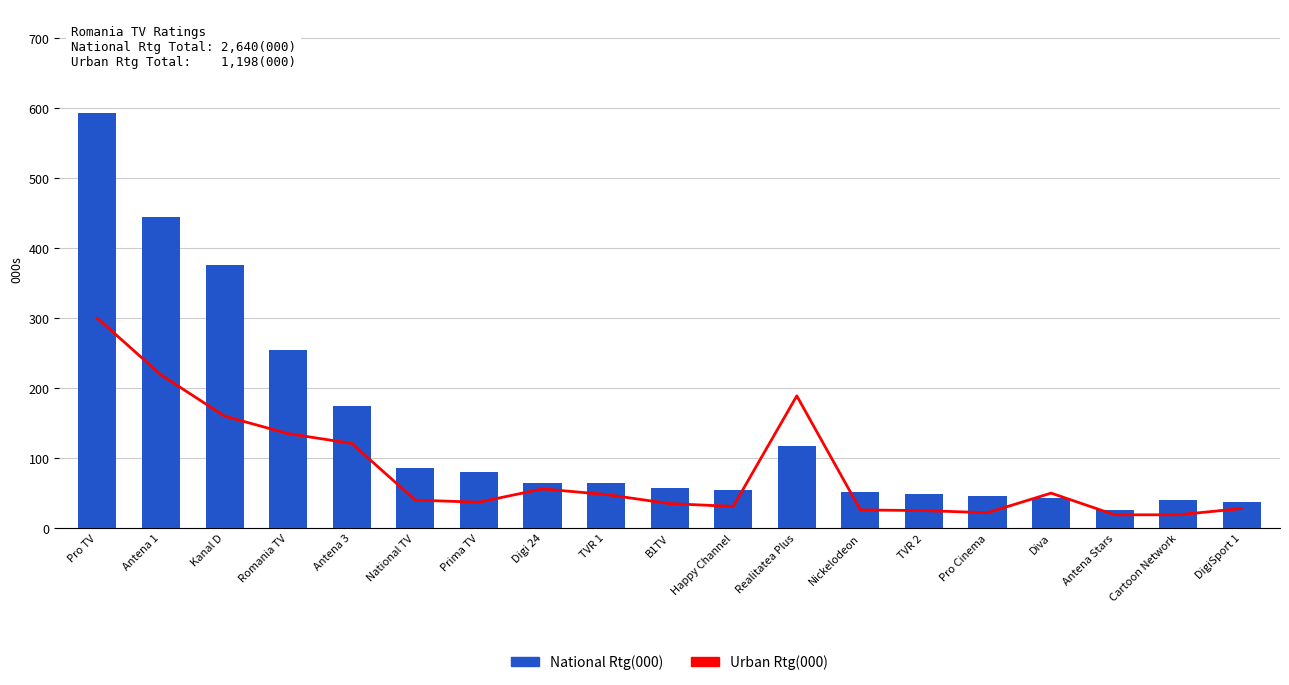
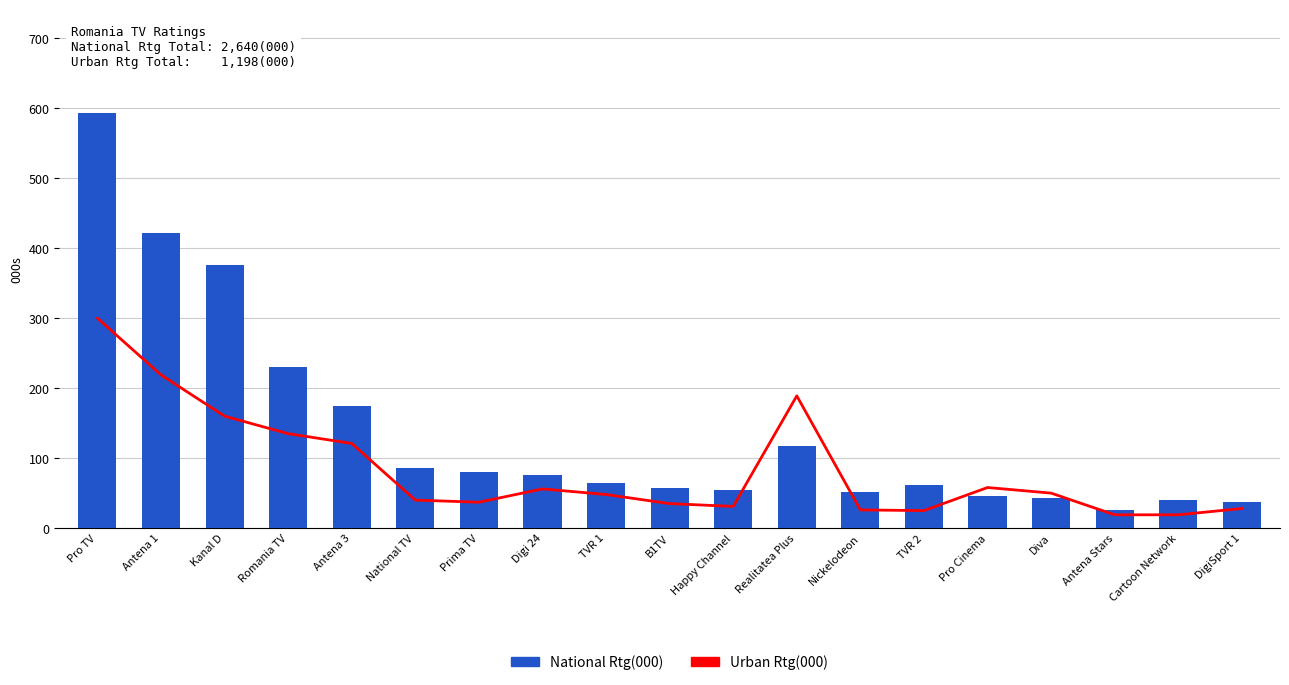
National Rtg(000), Antena 1: 440 -> 420
National Rtg(000), Romania TV: 250 -> 230
National Rtg(000), Digi 24: 60 -> 80
National Rtg(000), TVR 2: 50 -> 60
Urban Rtg(000), Pro Cinema: 20 -> 60
